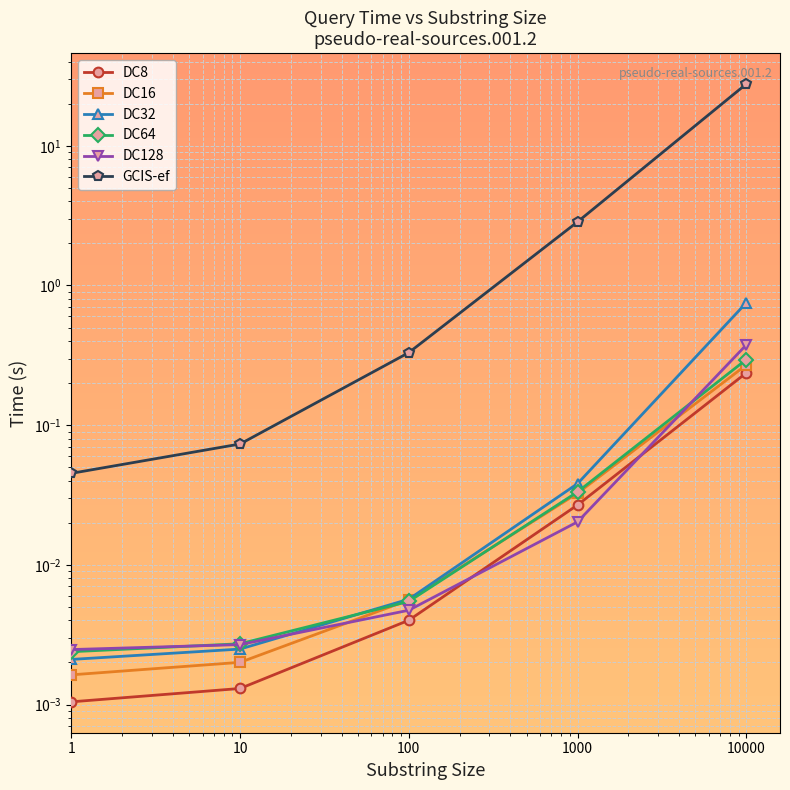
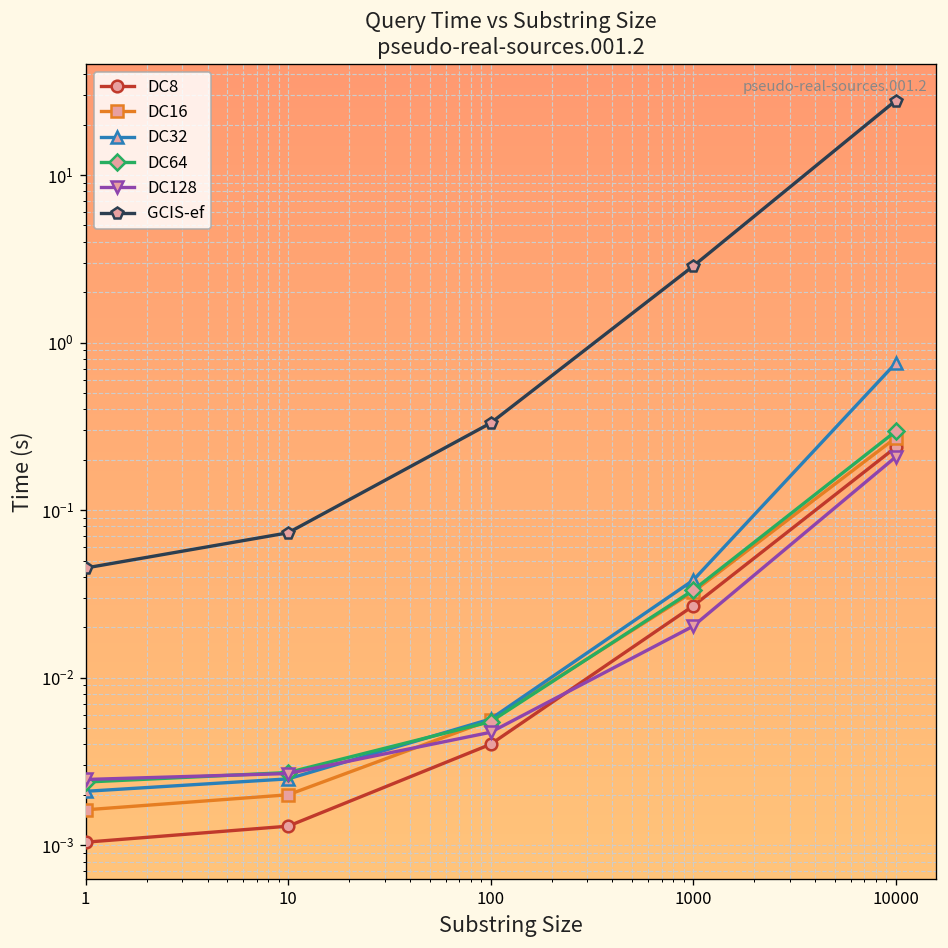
DC128, 10000: 0.38 -> 0.21
